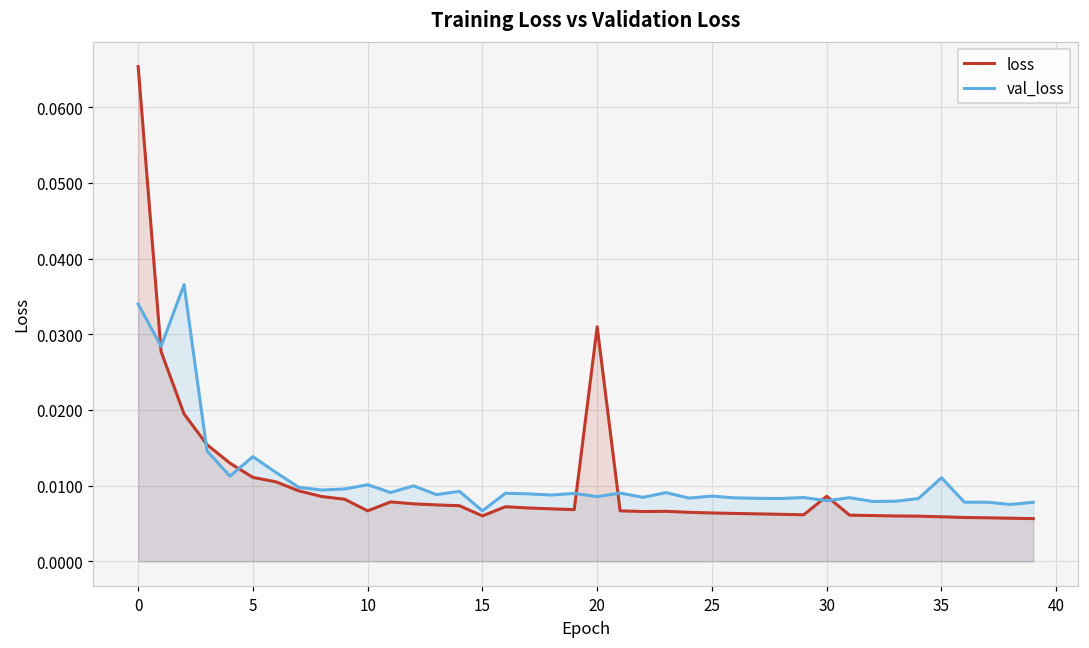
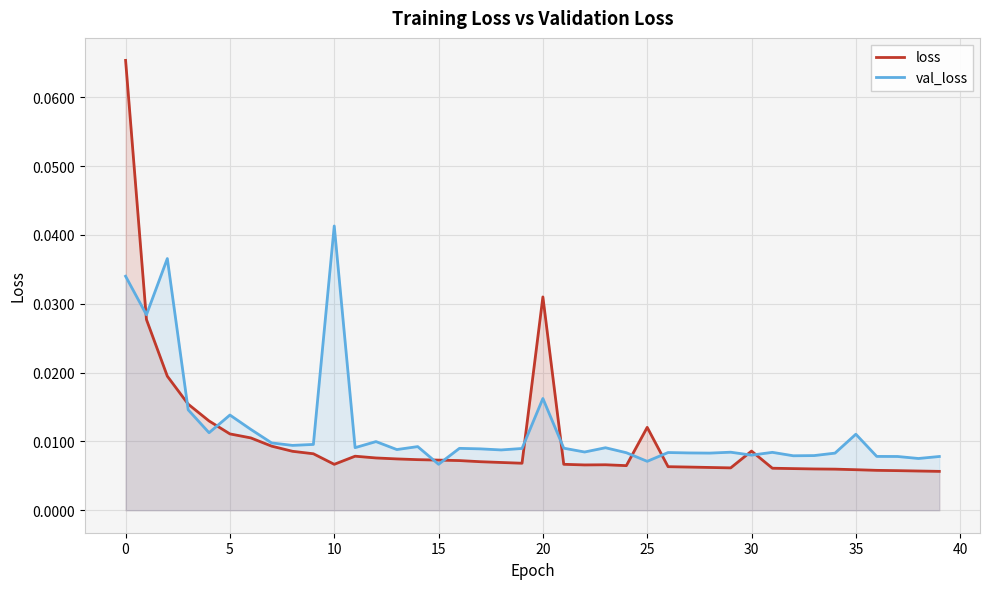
val_loss, 10: 0.010 -> 0.041
loss, 15: 0.006 -> 0.007
val_loss, 20: 0.009 -> 0.016
loss, 25: 0.006 -> 0.012
val_loss, 25: 0.009 -> 0.007
